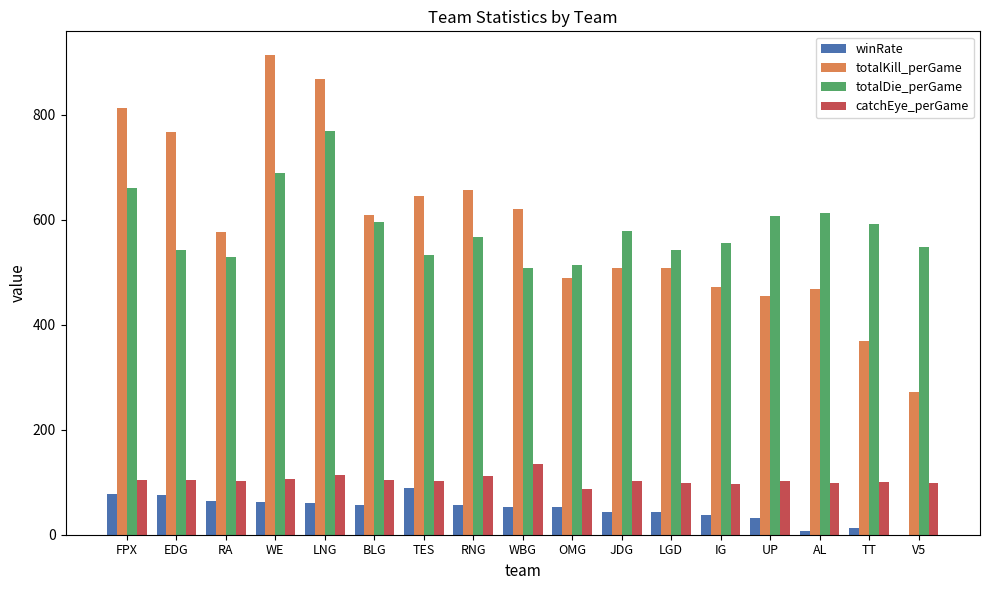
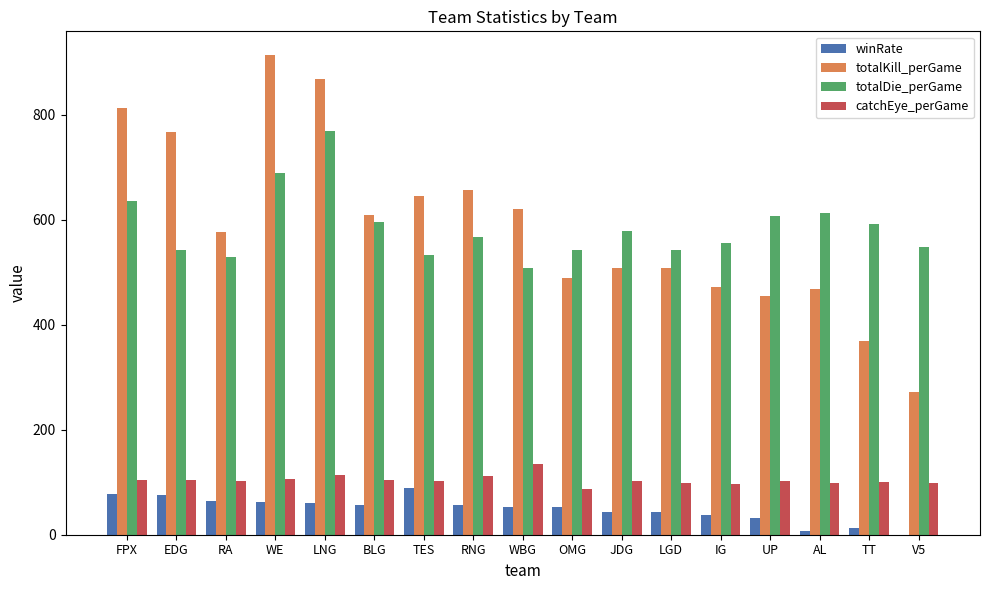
totalDie_perGame, FPX: 660 -> 640
totalDie_perGame, OMG: 510 -> 540
